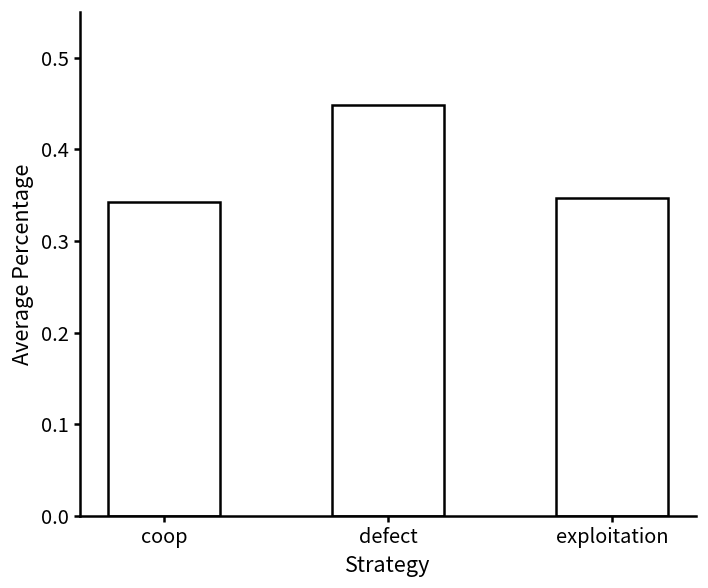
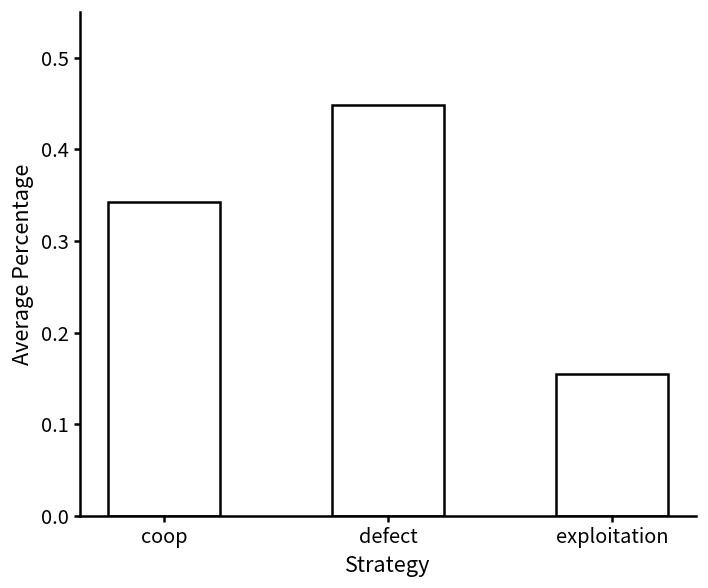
exploitation: 0.35 -> 0.16
